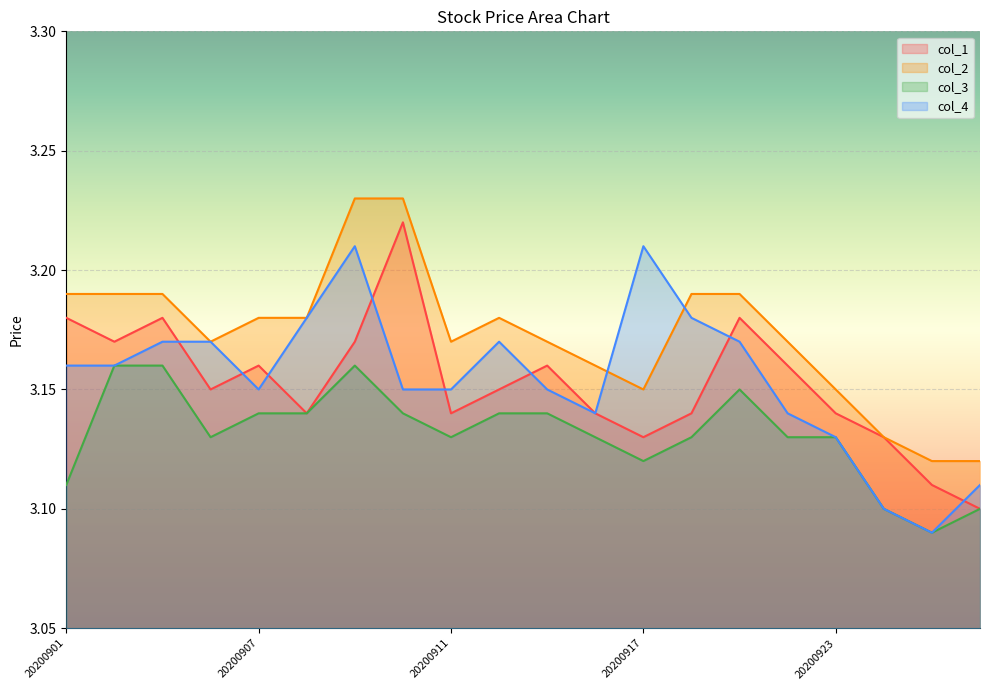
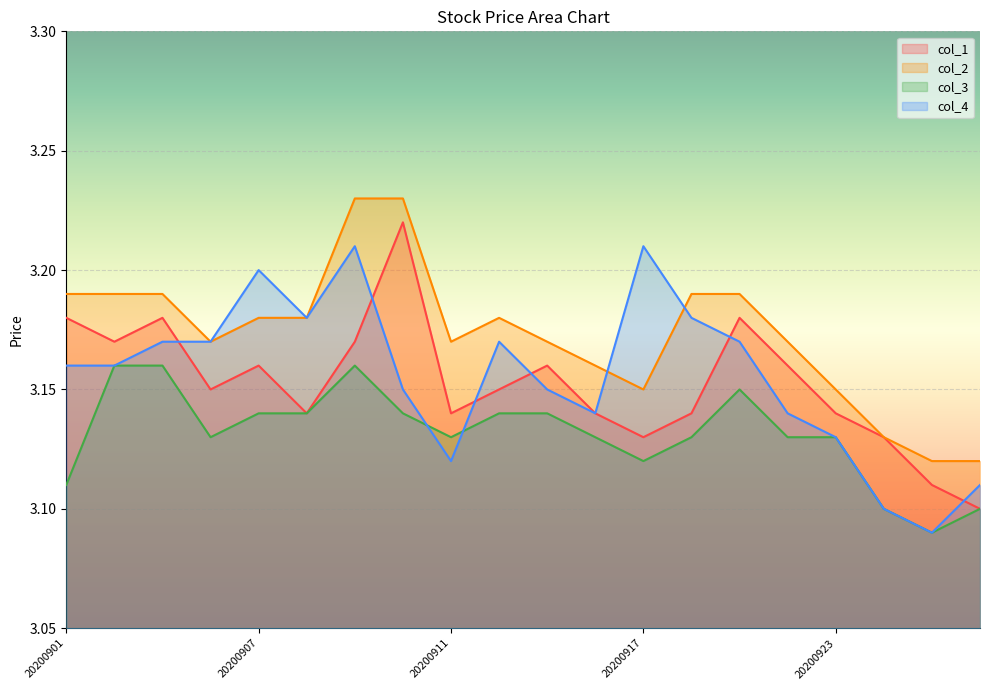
col_4, 20200907: 3.15 -> 3.20
col_4, 20200911: 3.15 -> 3.12
